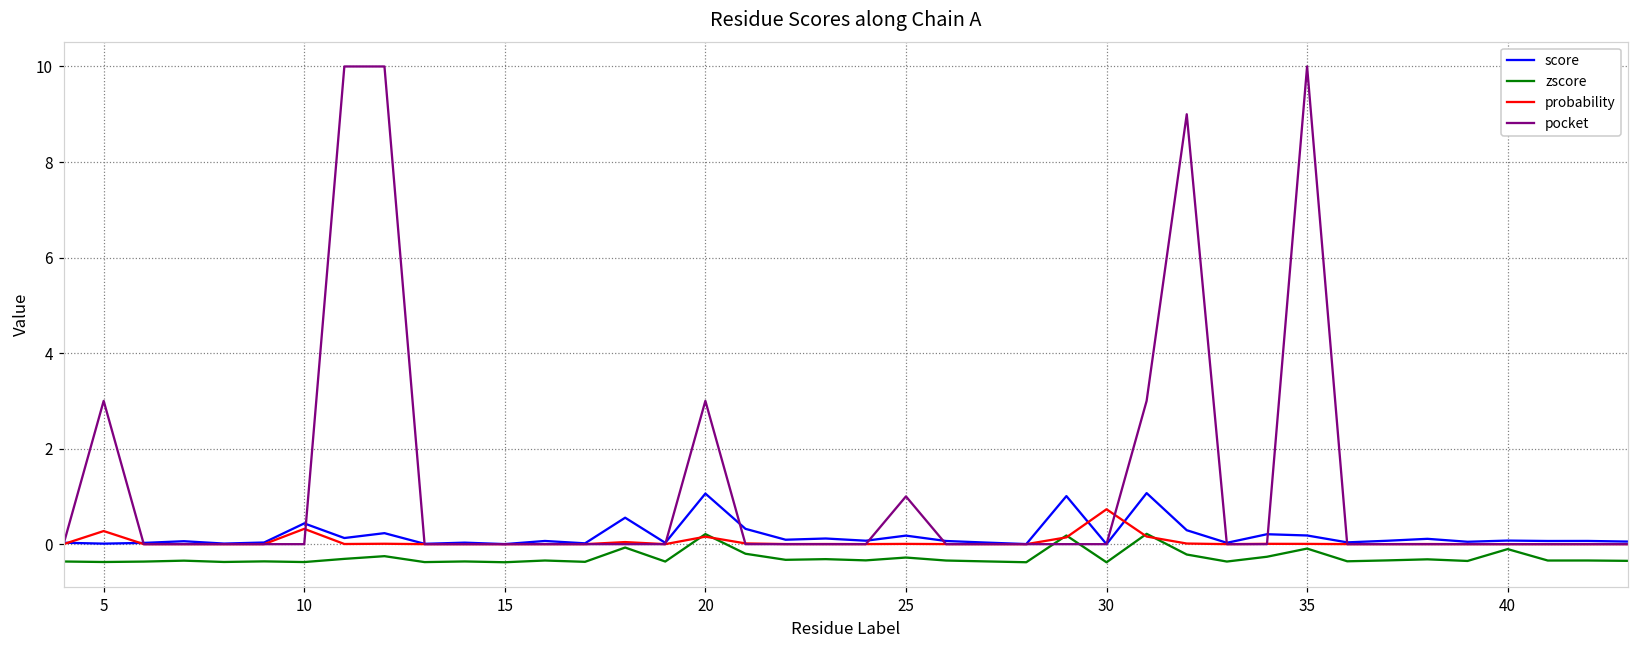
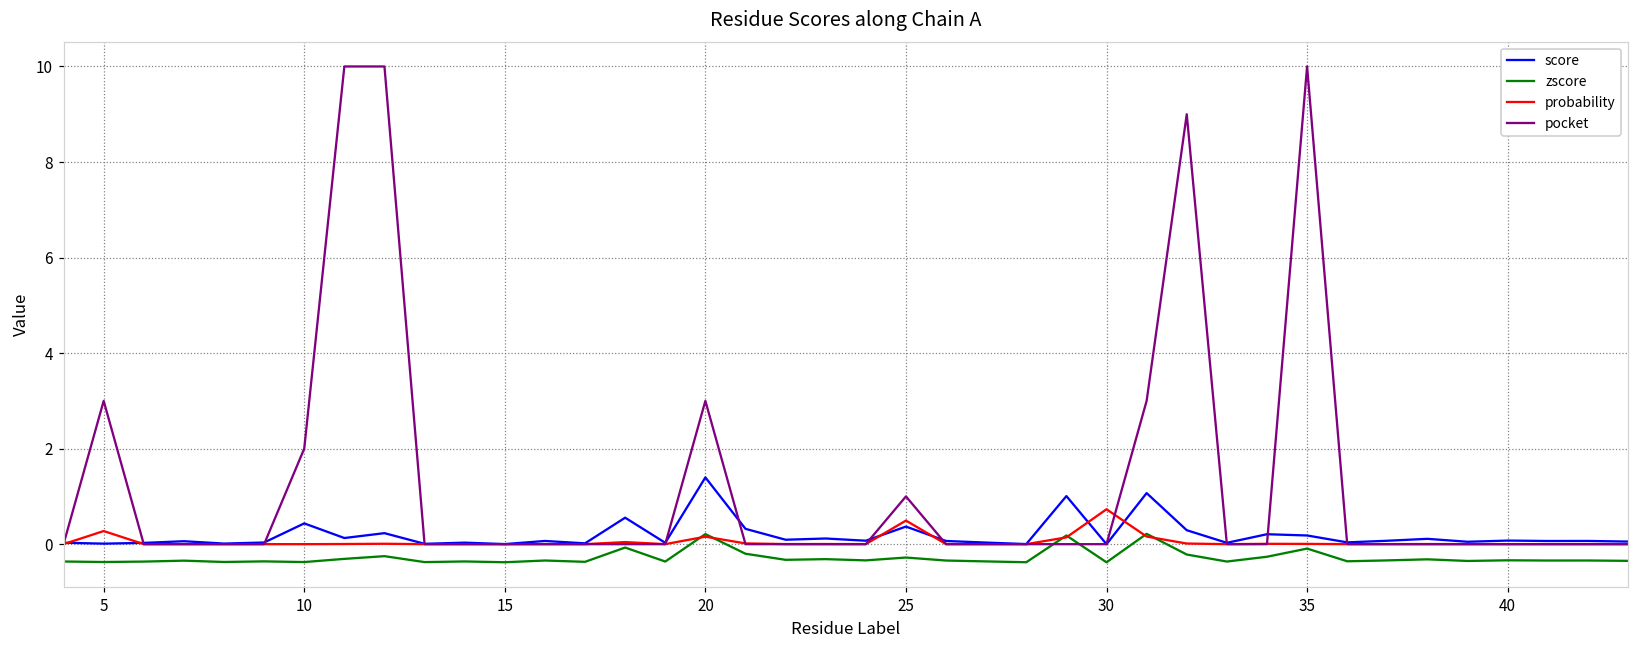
probability, 10: 0.3 -> 0.0
pocket, 10: 0 -> 2
score, 20: 1.1 -> 1.4
score, 25: 0.2 -> 0.4
probability, 25: 0.0 -> 0.5
zscore, 40: -0.1 -> -0.3
